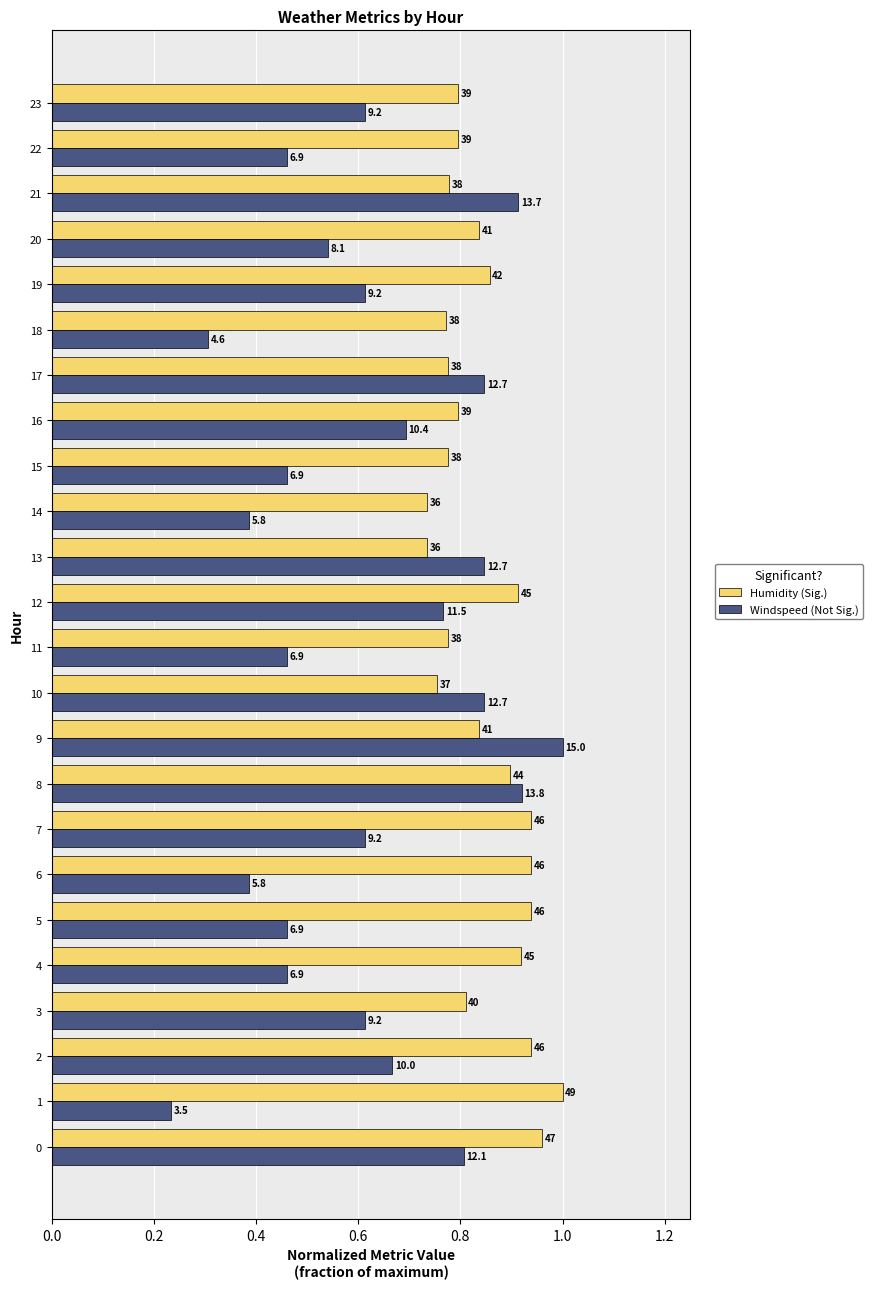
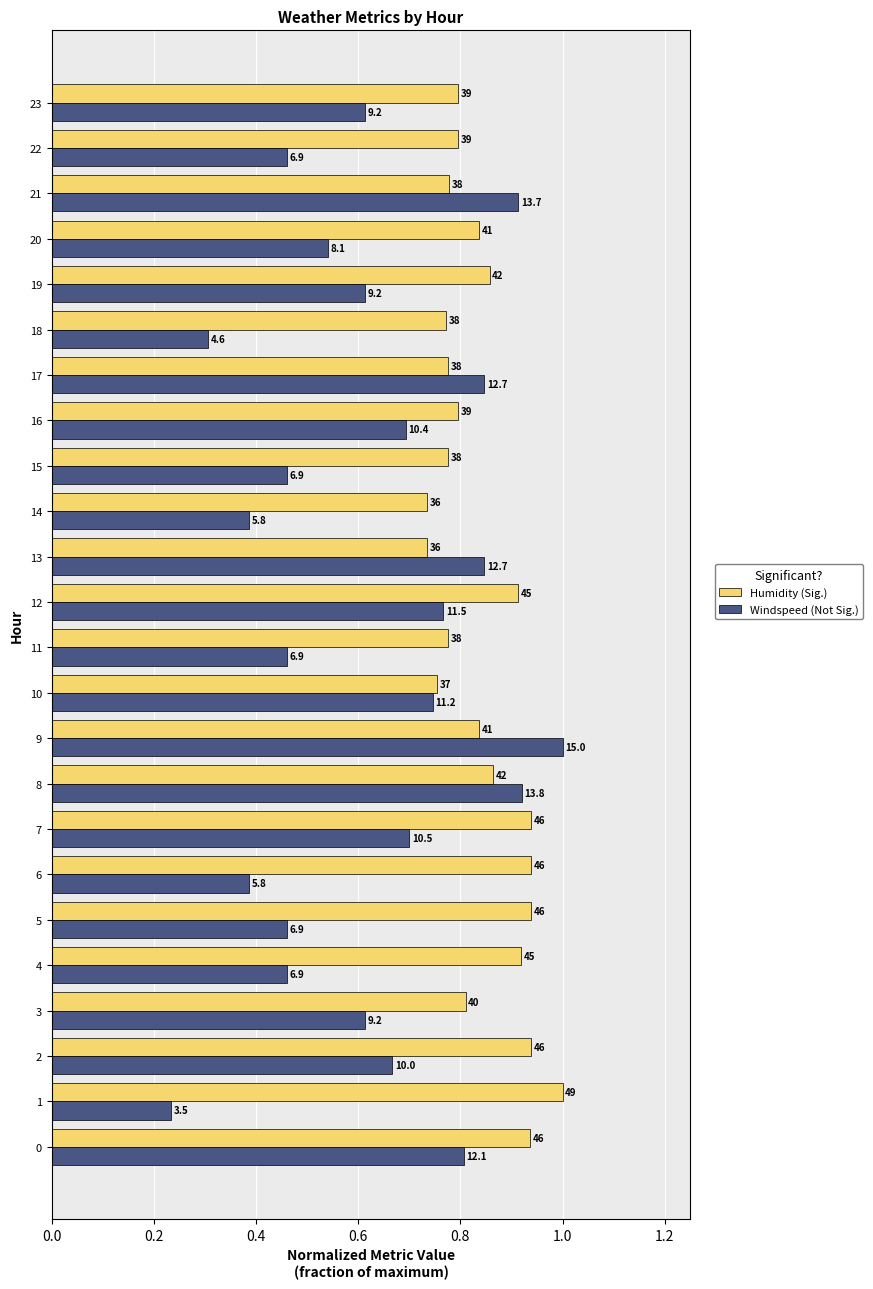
Windspeed (Not Sig.), 10: 12.7 -> 11.2
Humidity (Sig.), 8: 44 -> 42
Windspeed (Not Sig.), 7: 9.2 -> 10.5
Humidity (Sig.), 0: 47 -> 46
